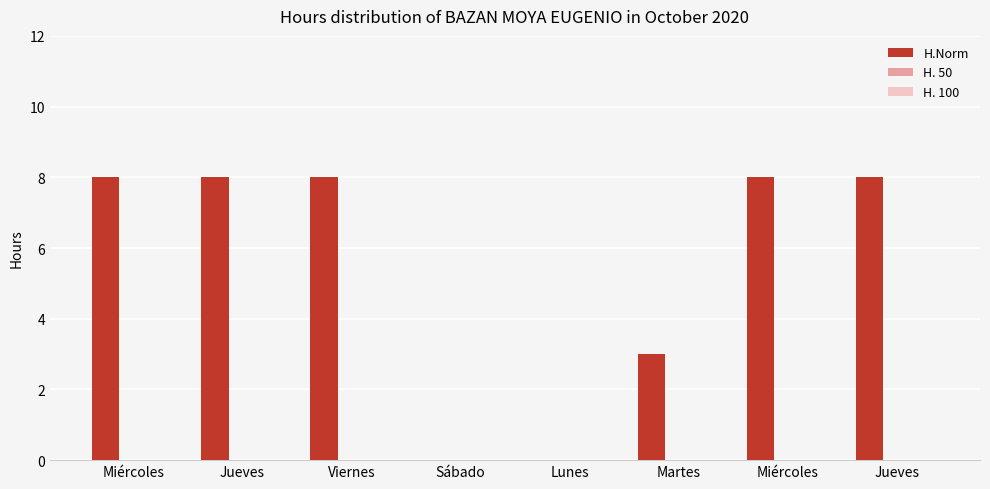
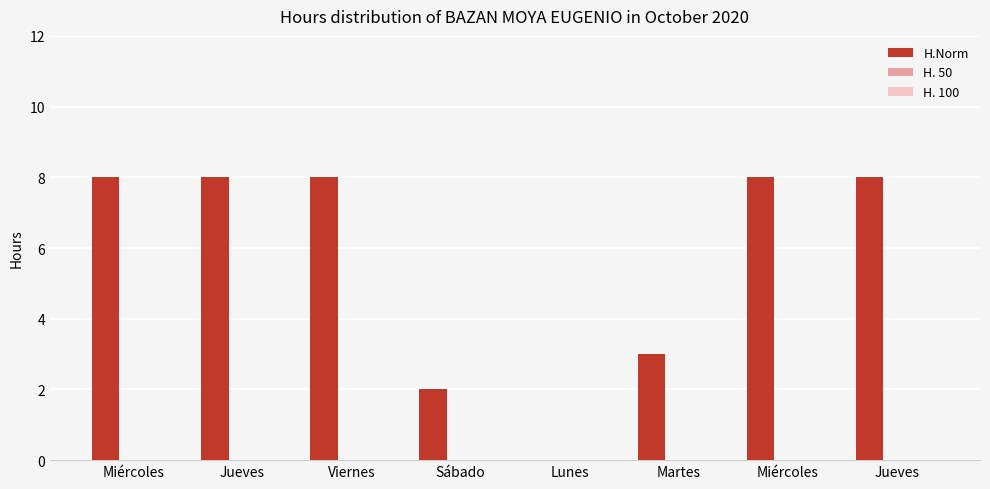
H.Norm, Sábado: 0 -> 2
